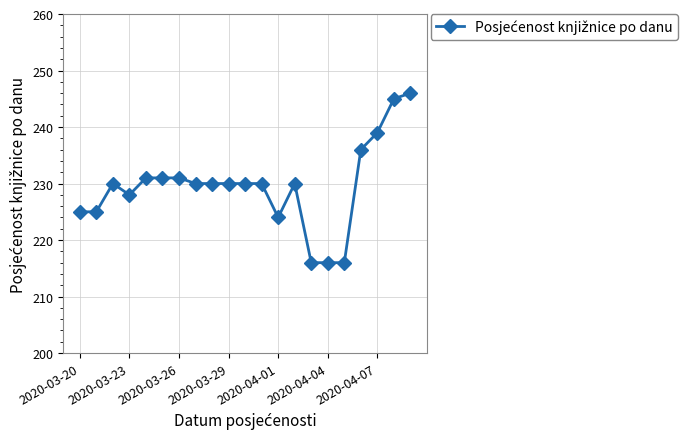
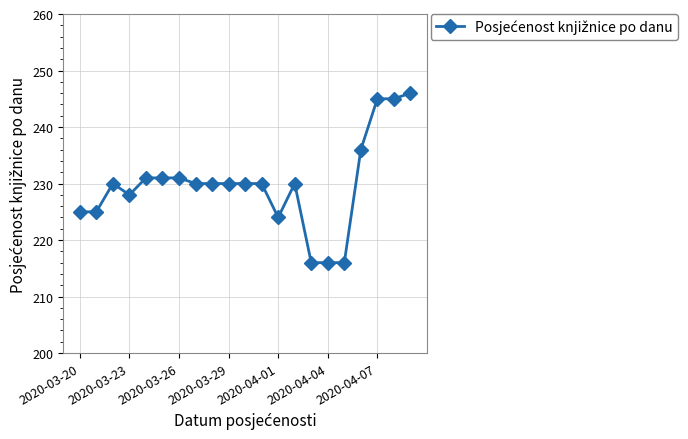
2020-04-07: 239 -> 245
